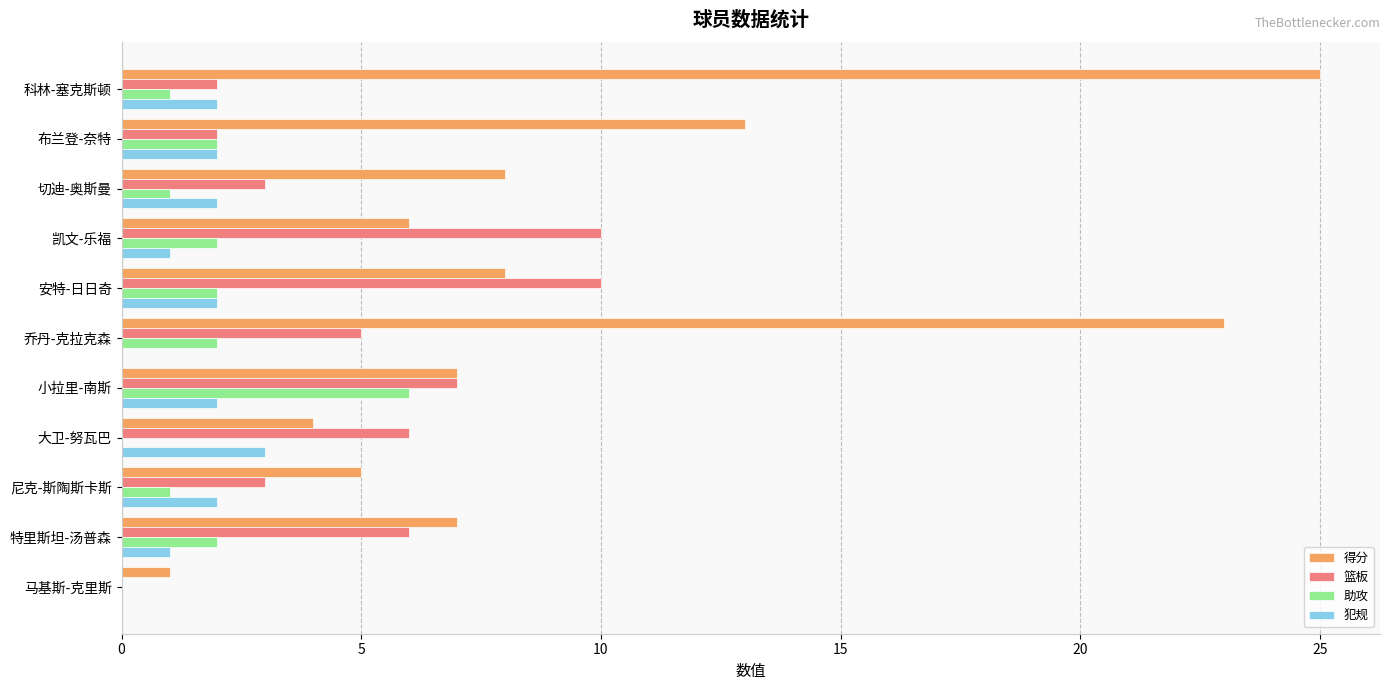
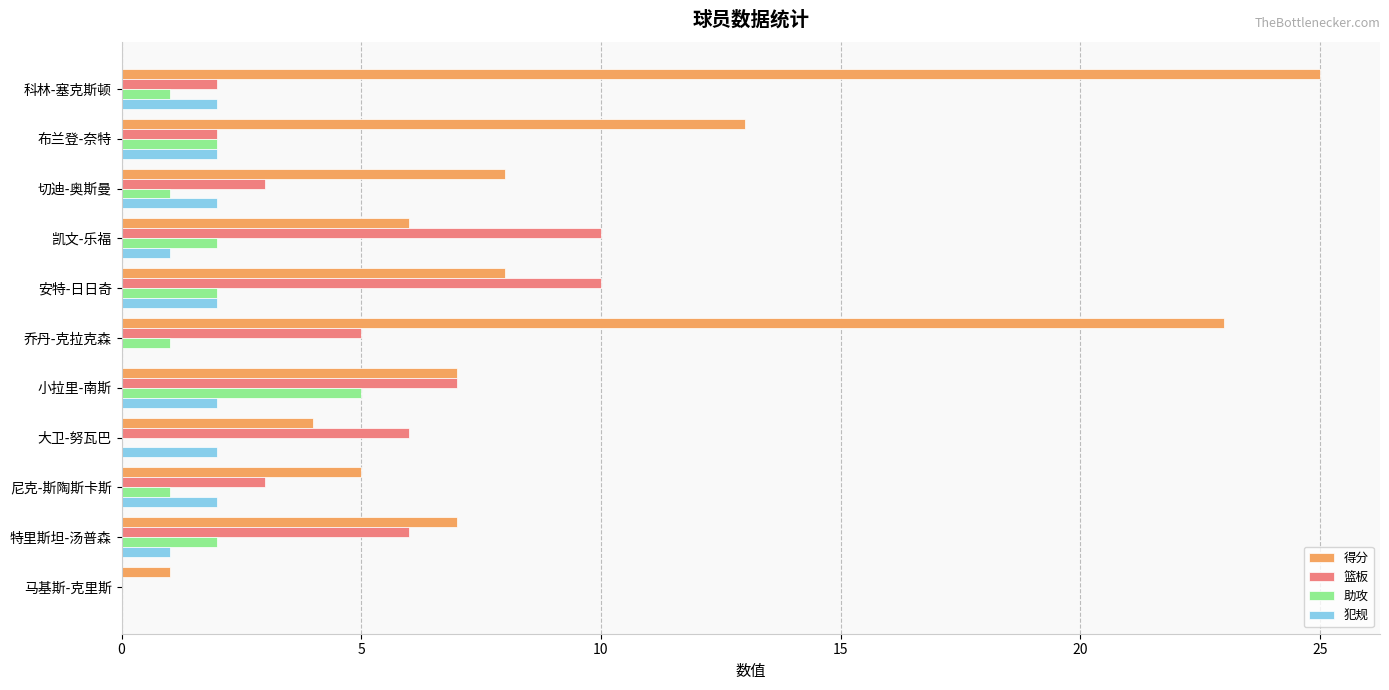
助攻, 乔丹-克拉克森: 2 -> 1
助攻, 小拉里-南斯: 6 -> 5
犯规, 大卫-努瓦巴: 3 -> 2
